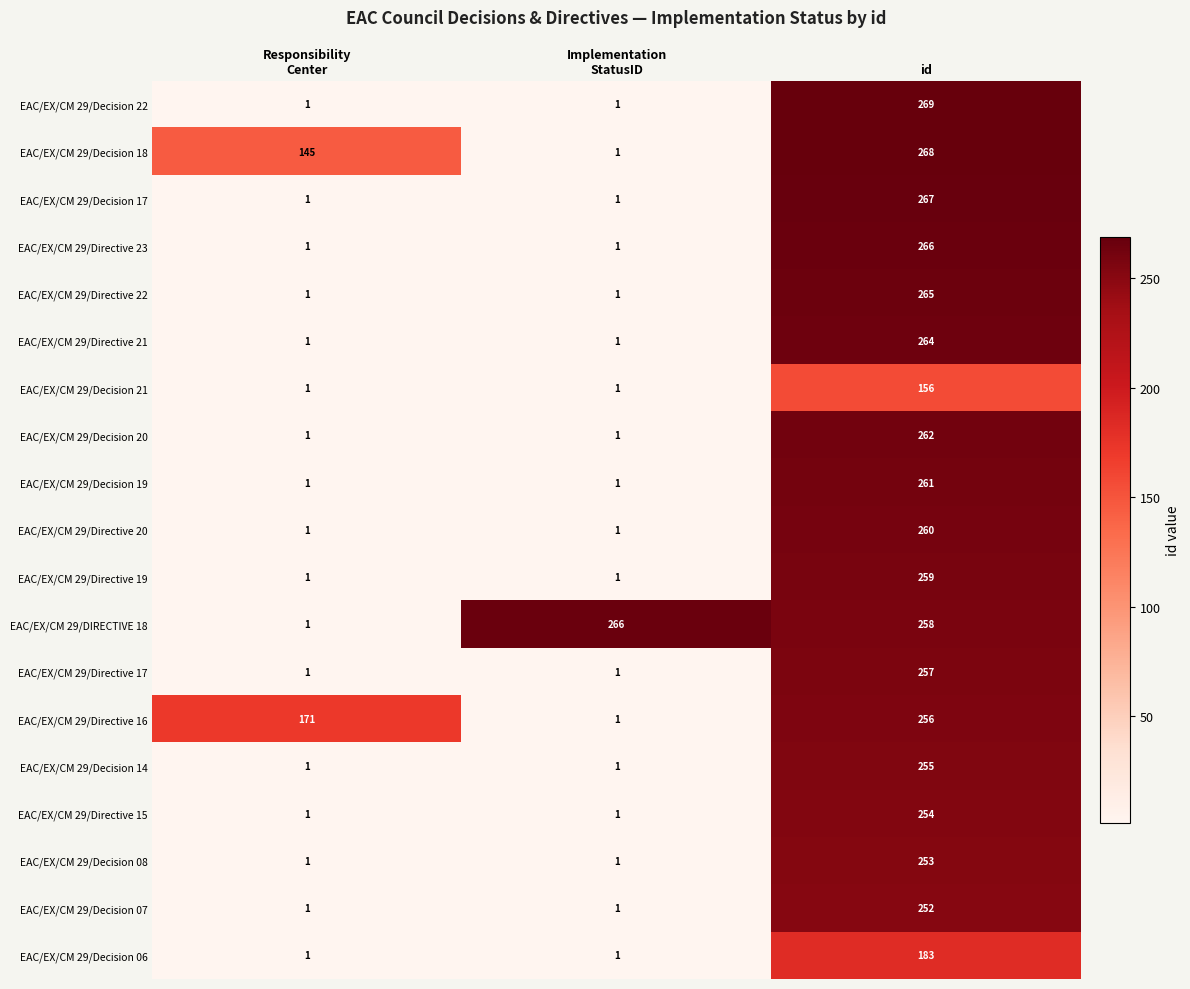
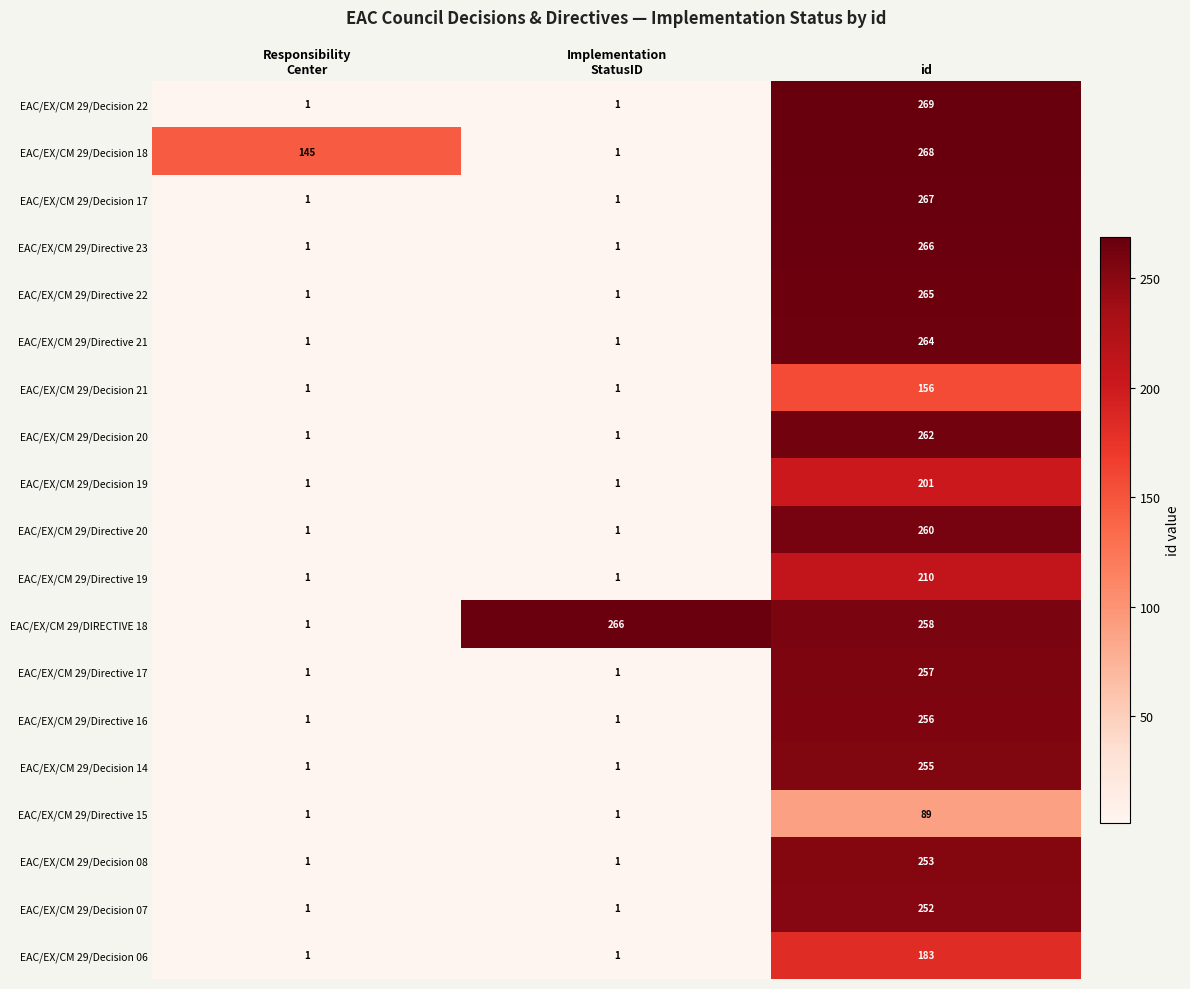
EAC/EX/CM 29/Decision 19, id: 261 -> 201
EAC/EX/CM 29/Directive 19, id: 259 -> 210
EAC/EX/CM 29/Directive 16, Responsibility Center: 171 -> 1
EAC/EX/CM 29/Directive 15, id: 254 -> 89
